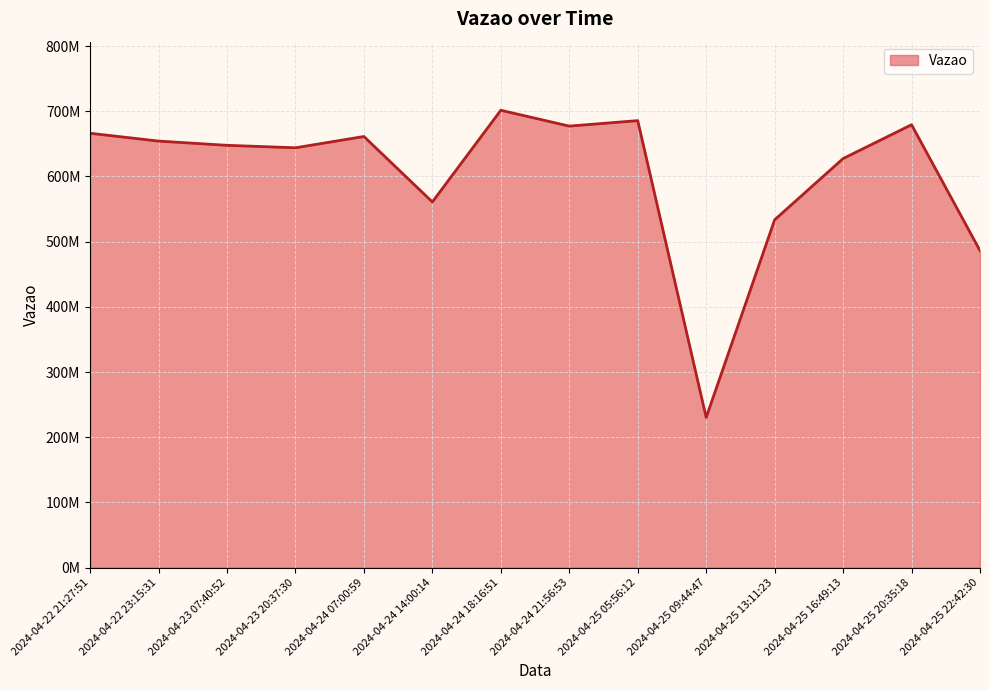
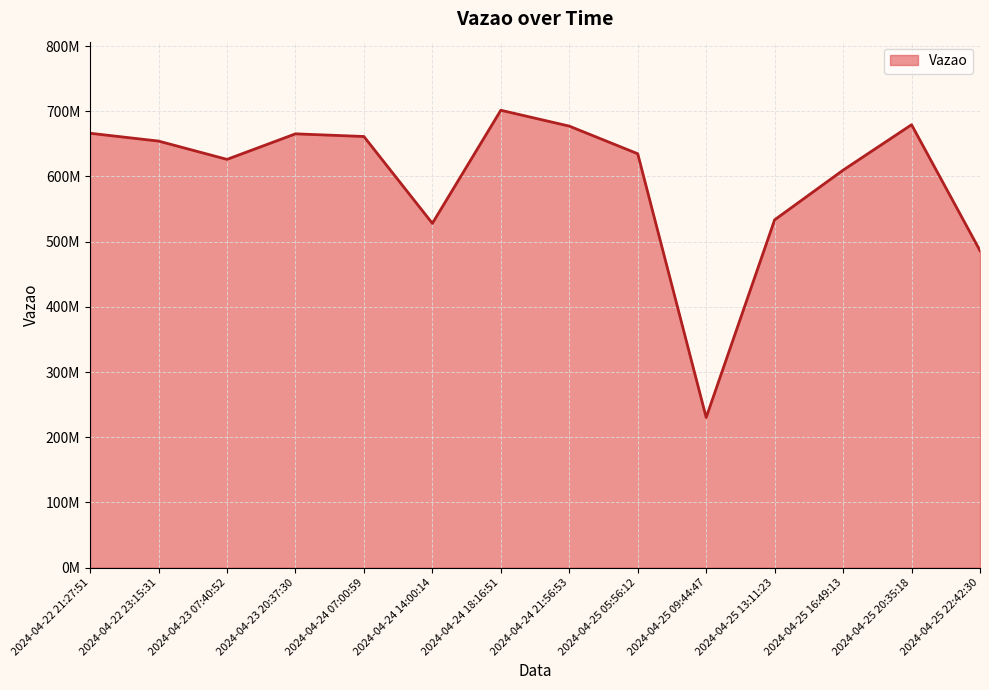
2024-04-23 07:40:52: 650000000 -> 630000000
2024-04-23 20:37:30: 640000000 -> 670000000
2024-04-24 14:00:14: 560000000 -> 530000000
2024-04-25 05:56:12: 690000000 -> 630000000
2024-04-25 16:49:13: 630000000 -> 610000000
